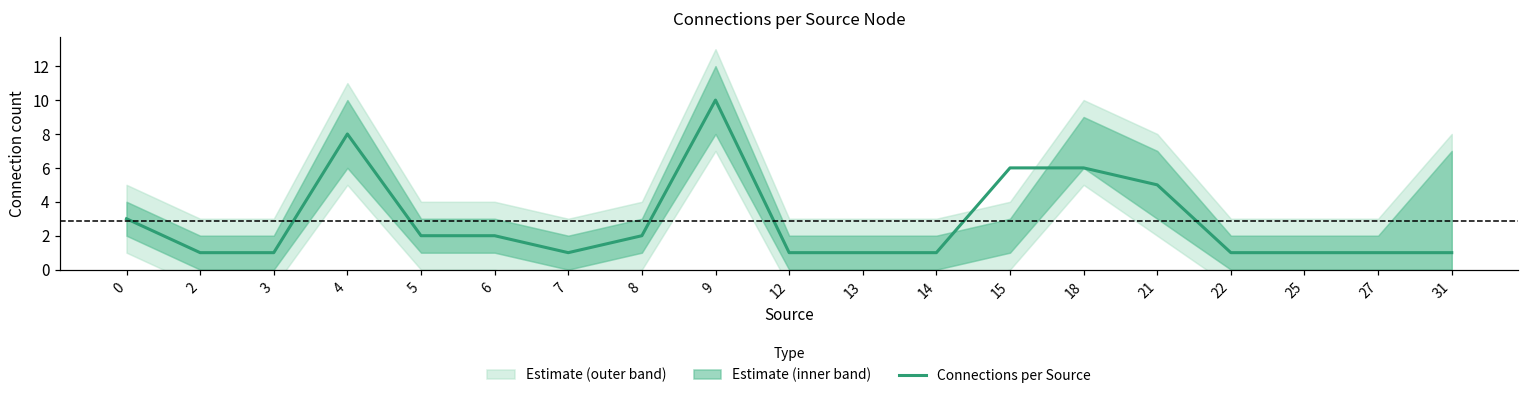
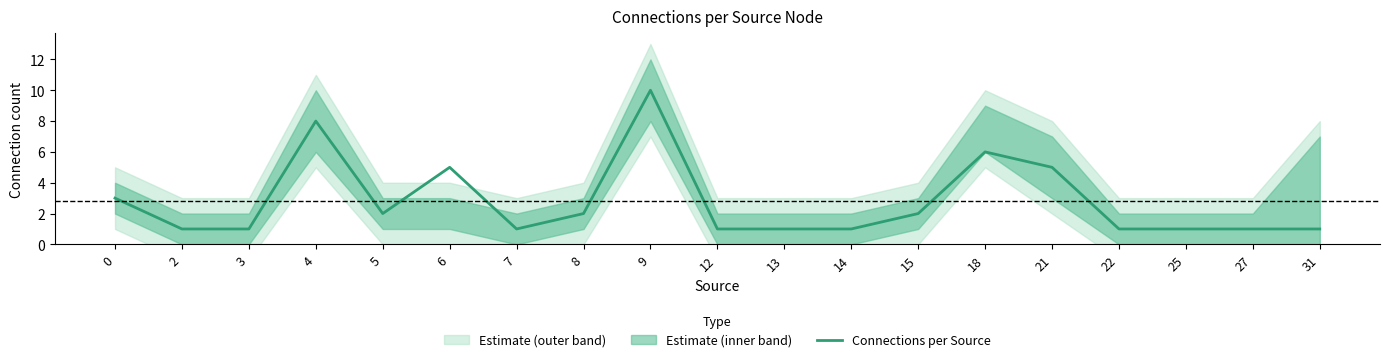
Connections per Source, 6: 2 -> 5
Connections per Source, 15: 6 -> 2
